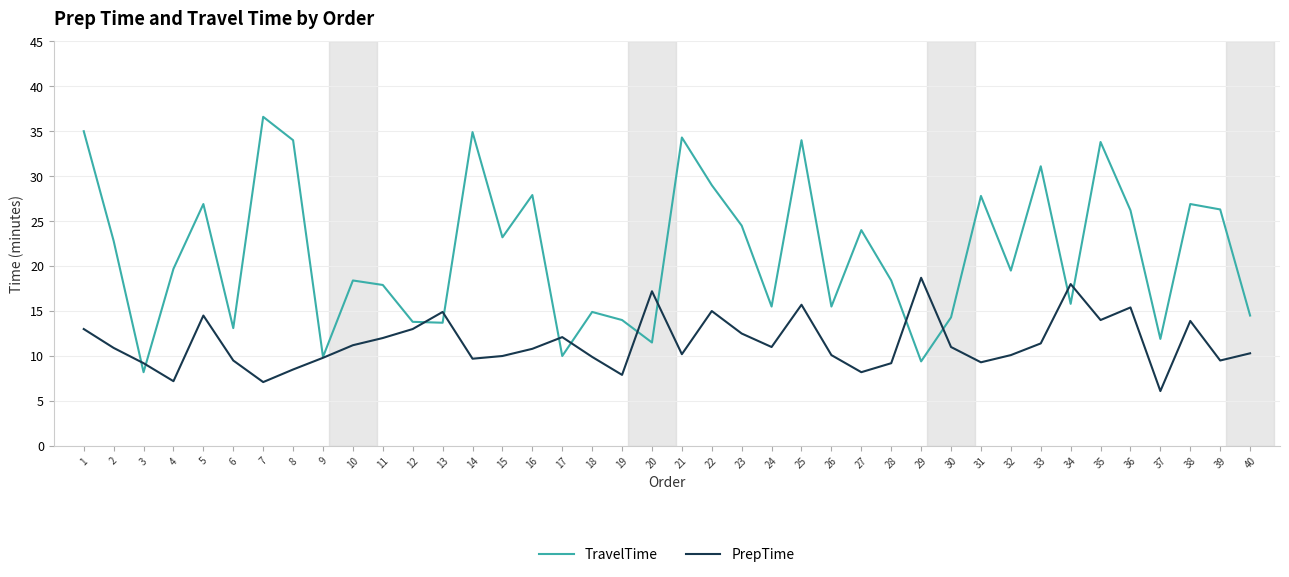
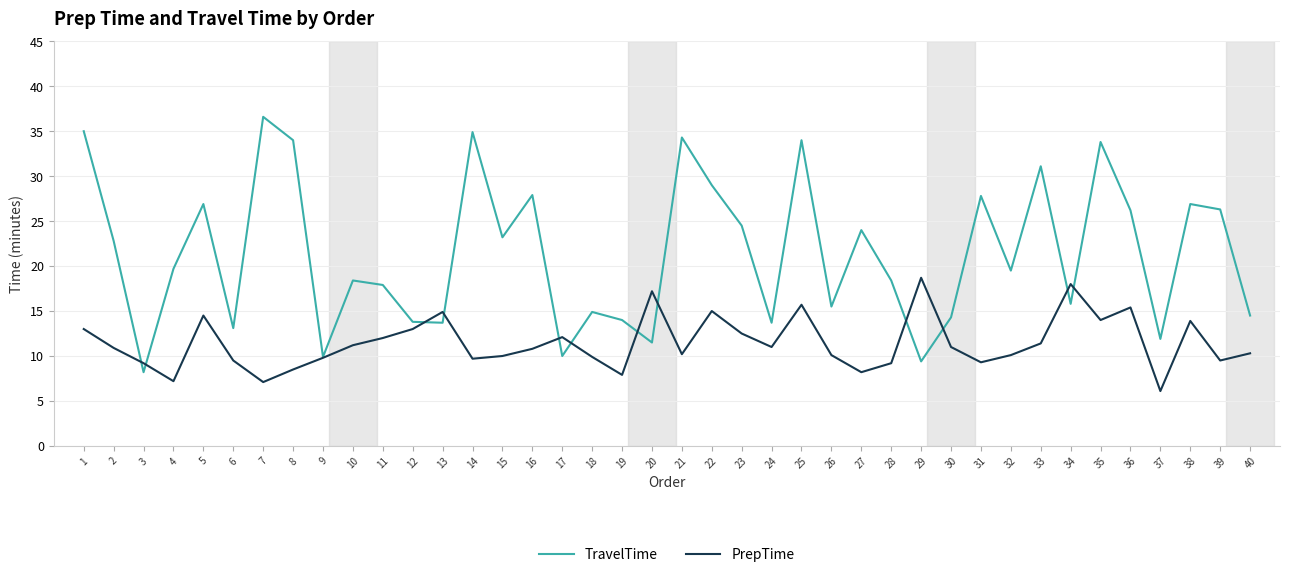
TravelTime, 24: 16 -> 14
